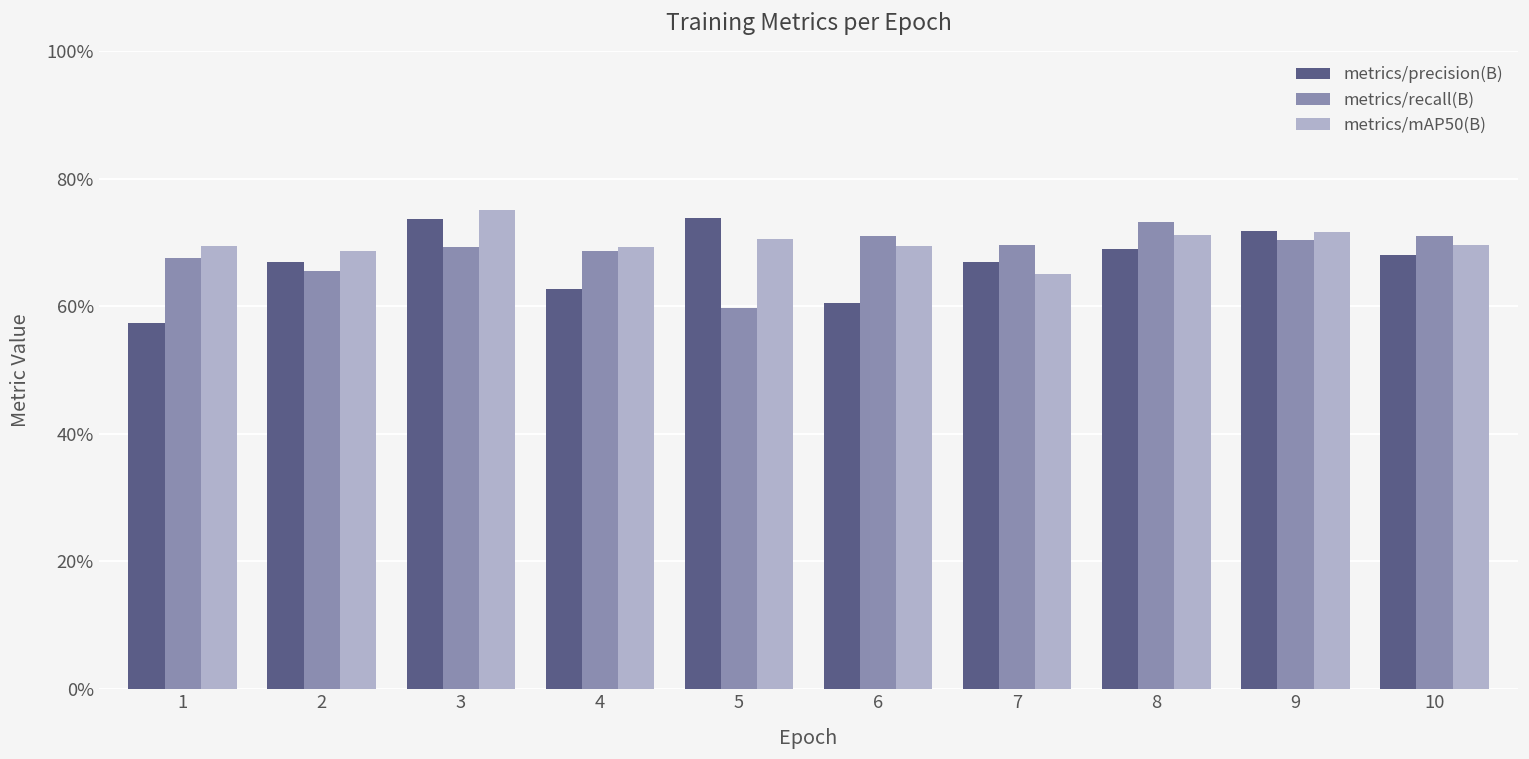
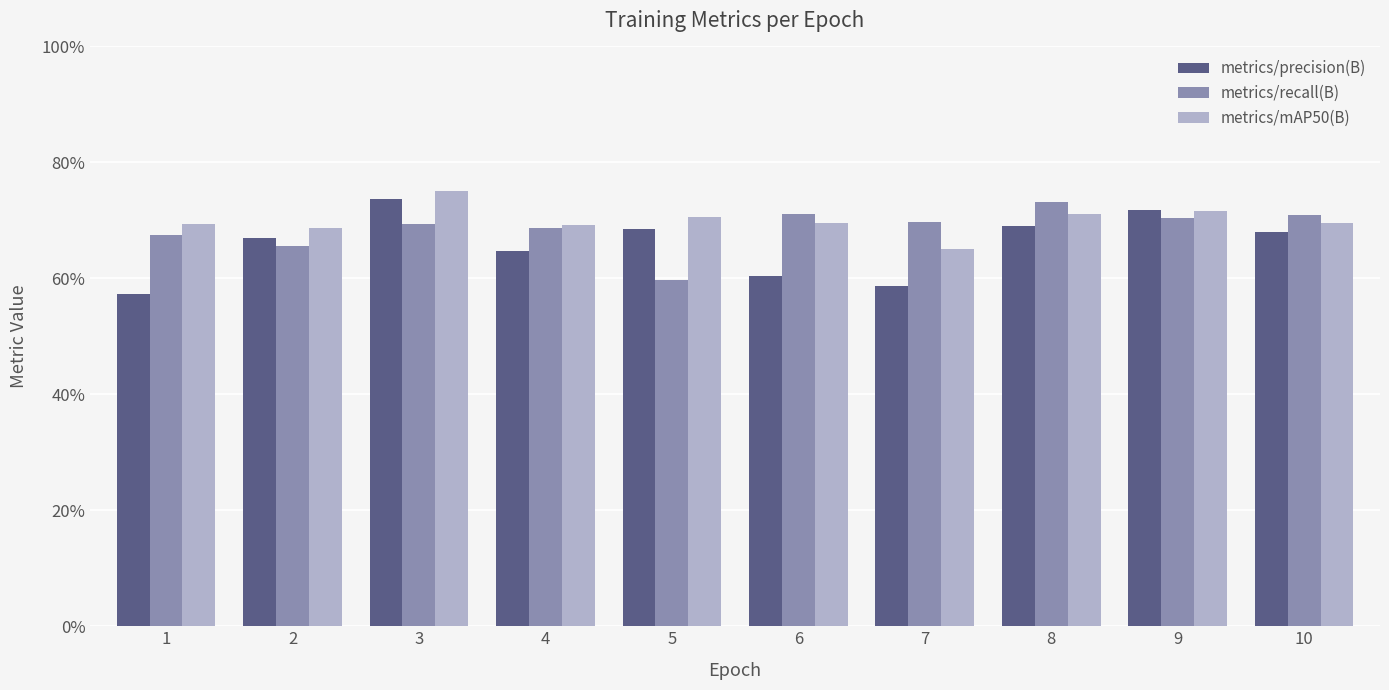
metrics/precision(B), 4: 63% -> 65%
metrics/precision(B), 5: 74% -> 69%
metrics/precision(B), 7: 67% -> 59%
